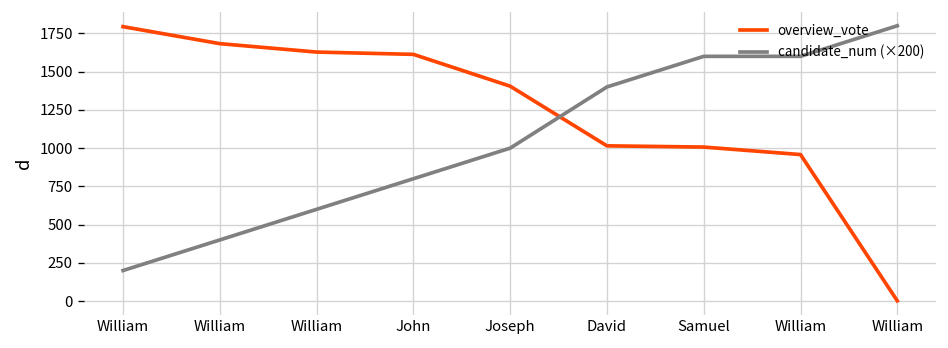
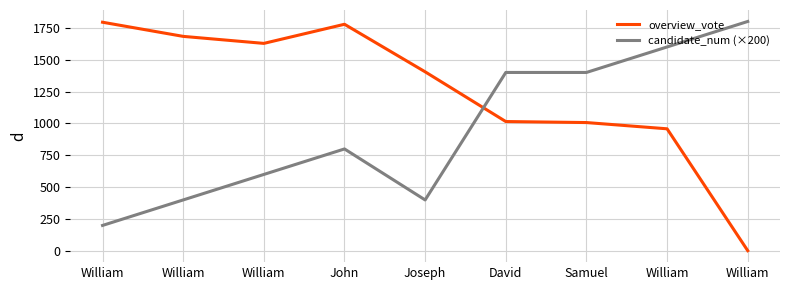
overview_vote, John: 1610 -> 1780
candidate_num (×200), Joseph: 1000 -> 400
candidate_num (×200), Samuel: 1600 -> 1400
